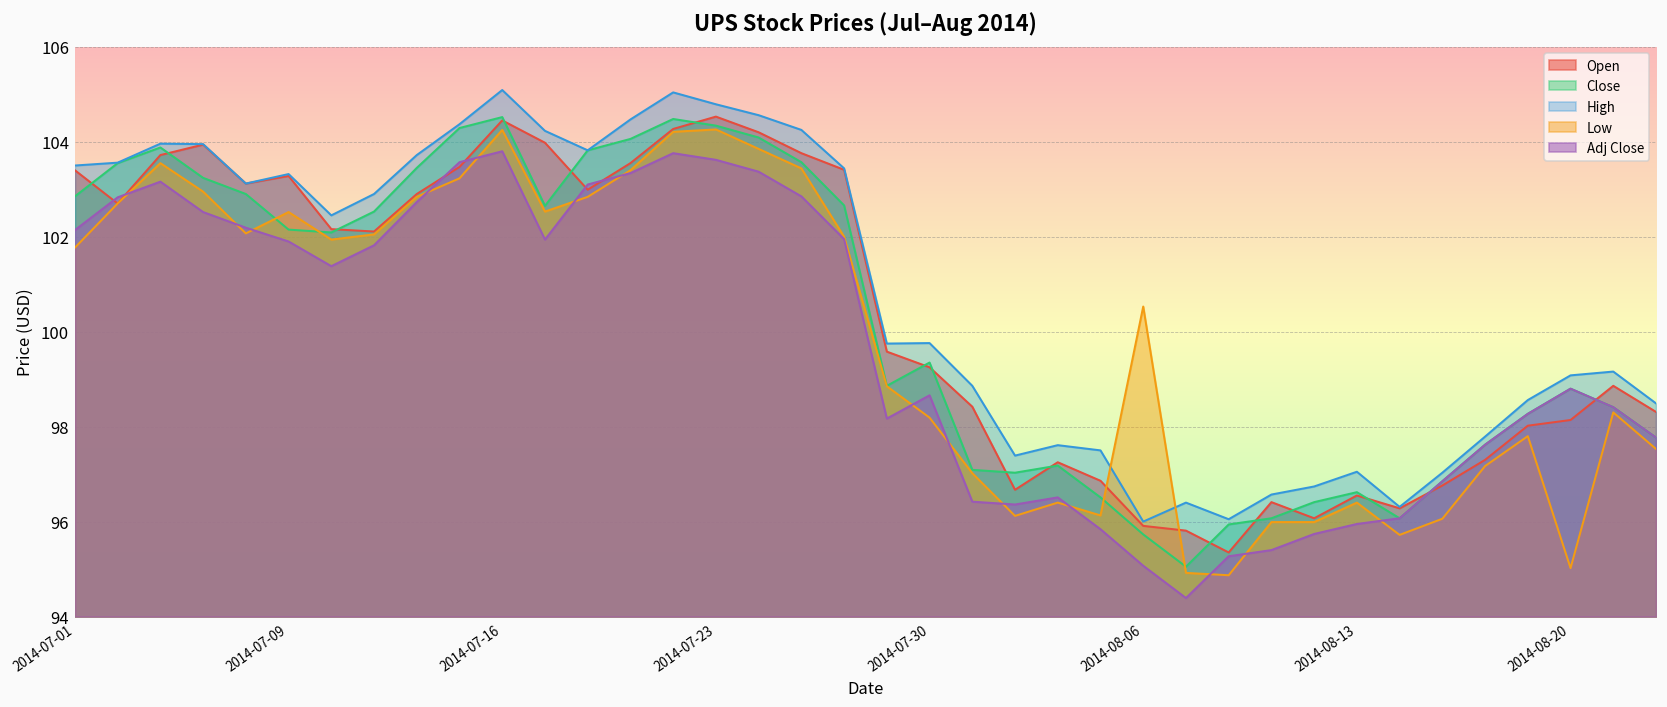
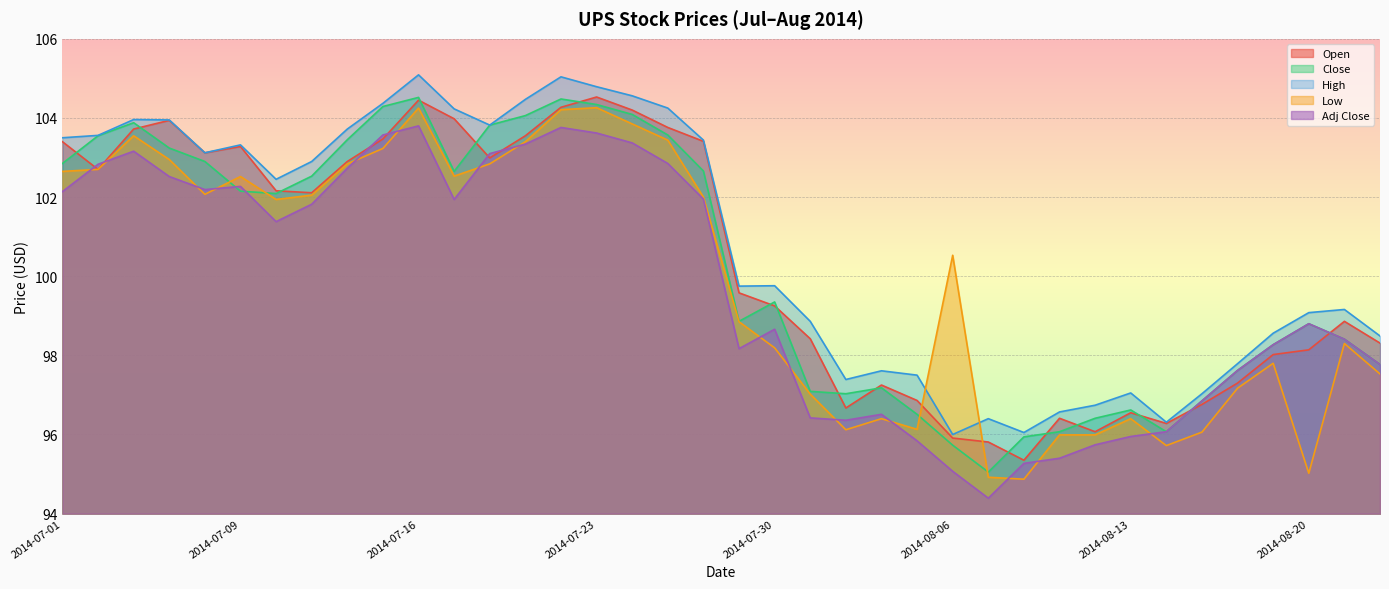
Low, 2014-07-01: 101.8 -> 102.7
Adj Close, 2014-07-09: 101.9 -> 102.3
